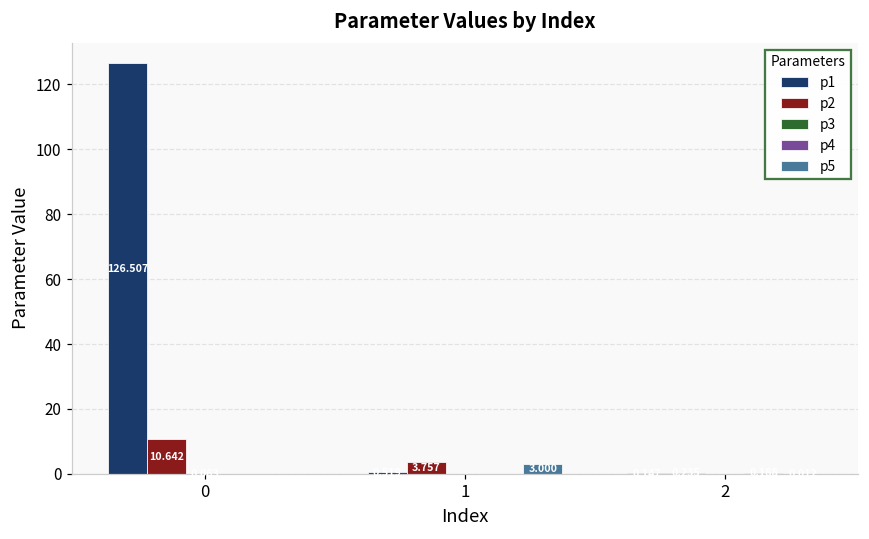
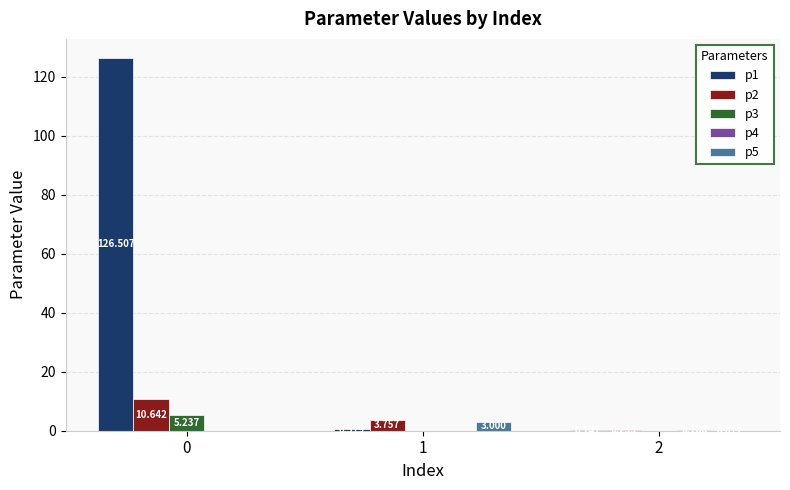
p3, 0: 0 -> 5
